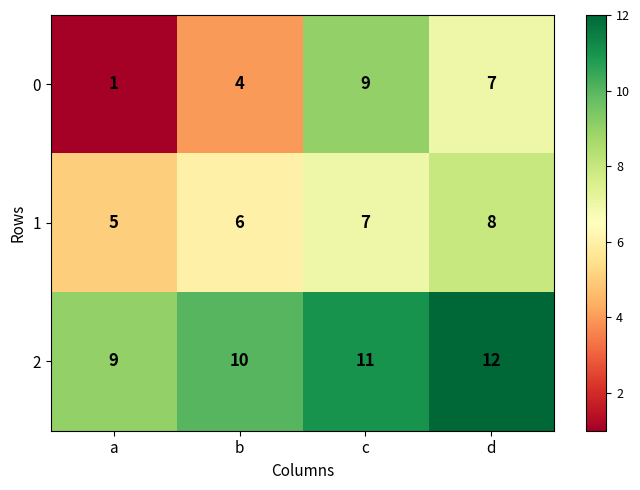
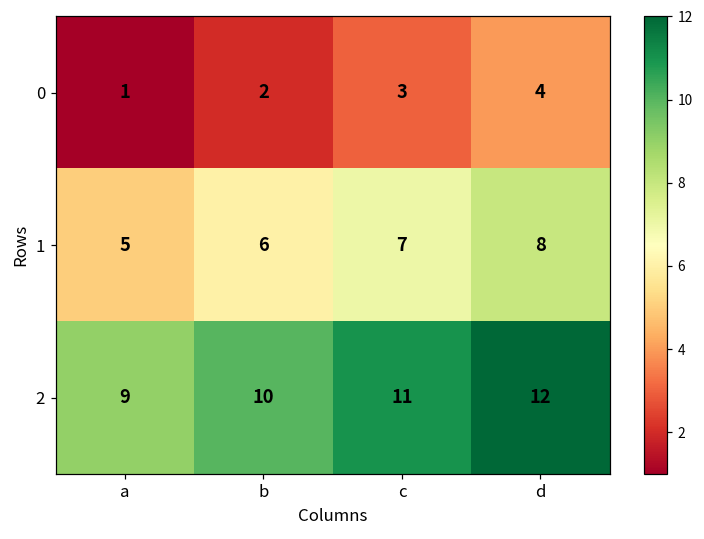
0, b: 4 -> 2
0, c: 9 -> 3
0, d: 7 -> 4
